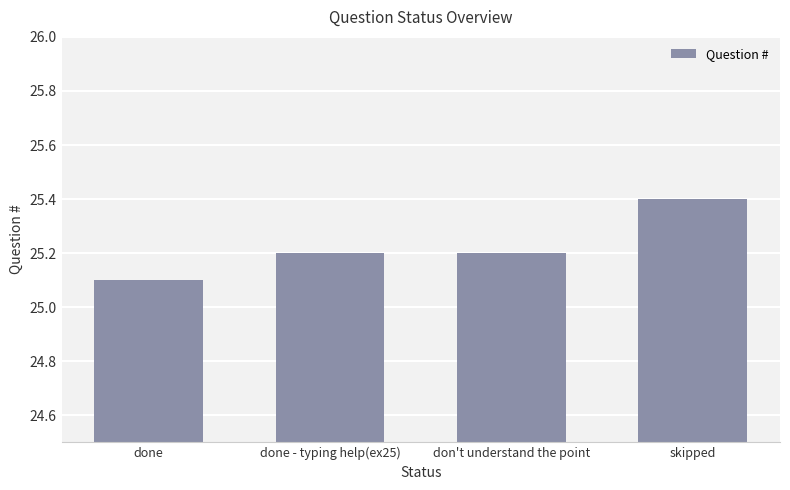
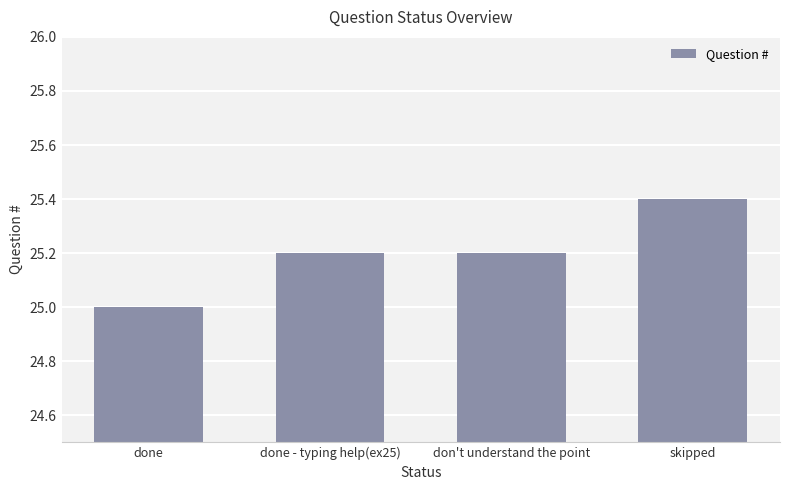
done: 25.1 -> 25.0
